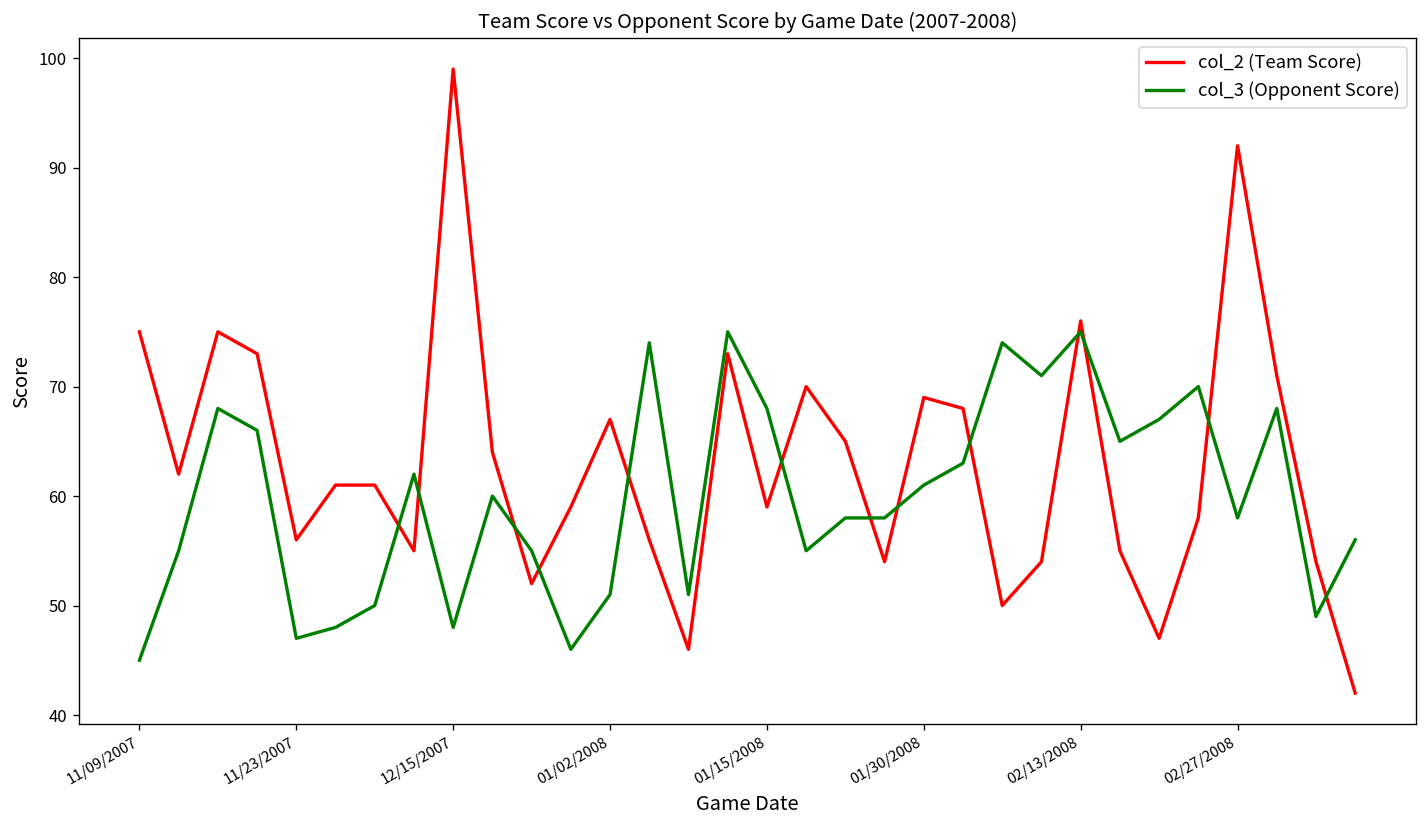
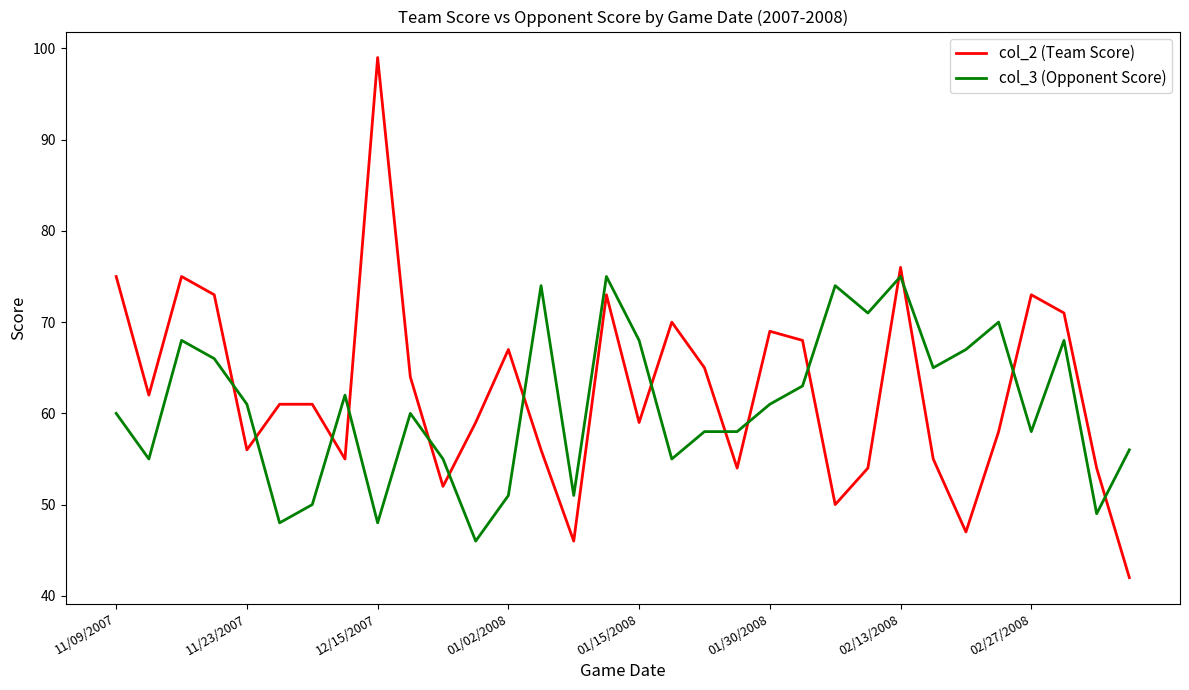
col_3 (Opponent Score), 11/09/2007: 45 -> 60
col_3 (Opponent Score), 11/23/2007: 47 -> 61
col_2 (Team Score), 02/27/2008: 92 -> 73
